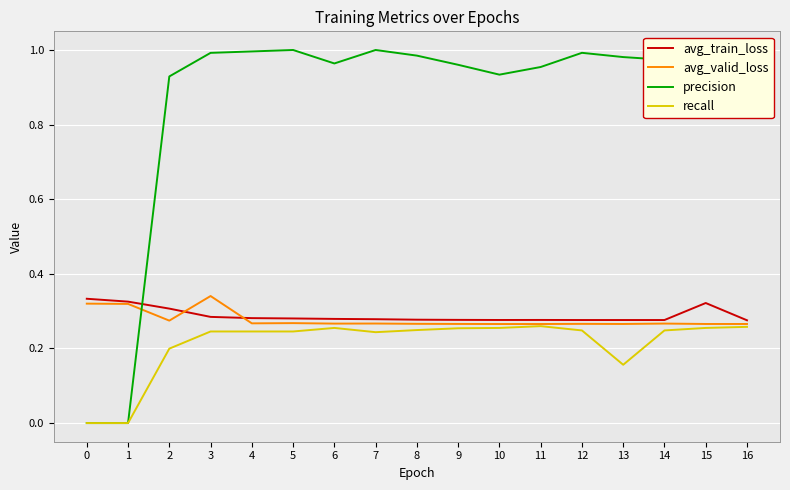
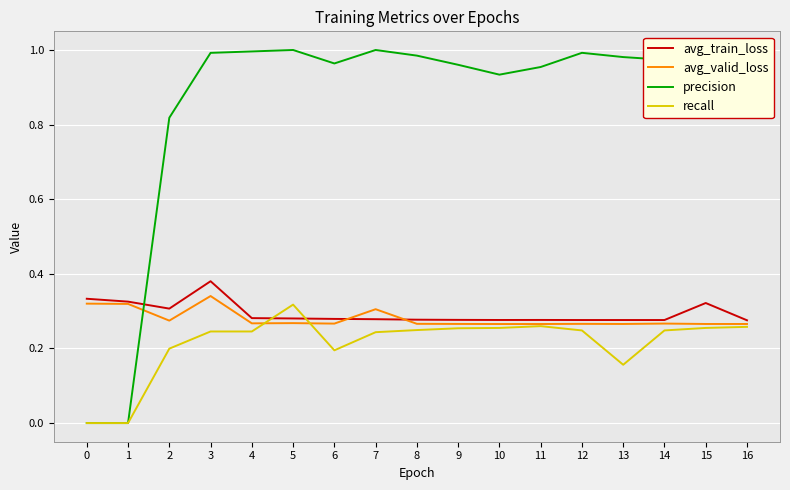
precision, 2: 0.93 -> 0.82
avg_train_loss, 3: 0.28 -> 0.38
recall, 5: 0.25 -> 0.32
recall, 6: 0.26 -> 0.20
avg_valid_loss, 7: 0.27 -> 0.31
